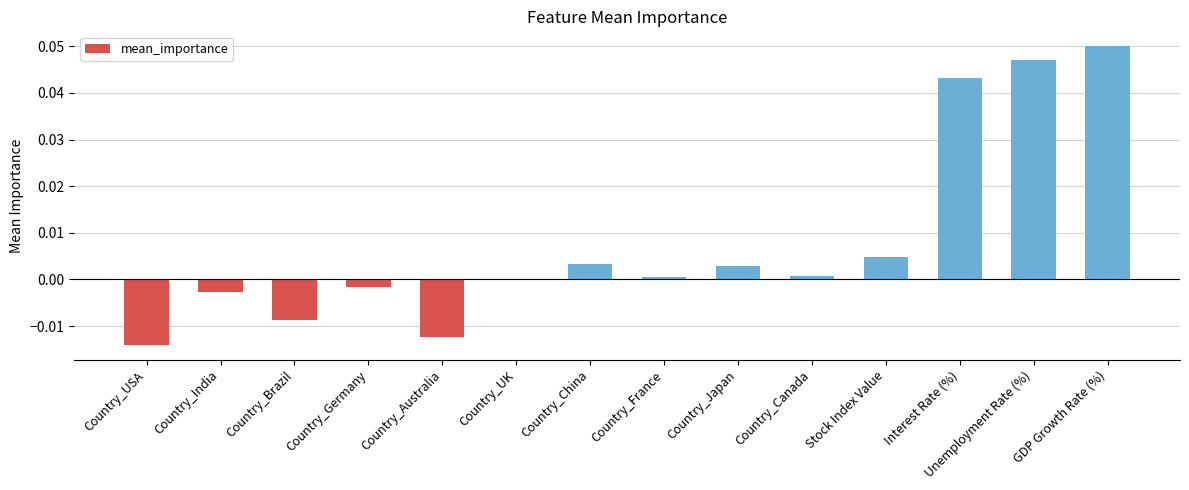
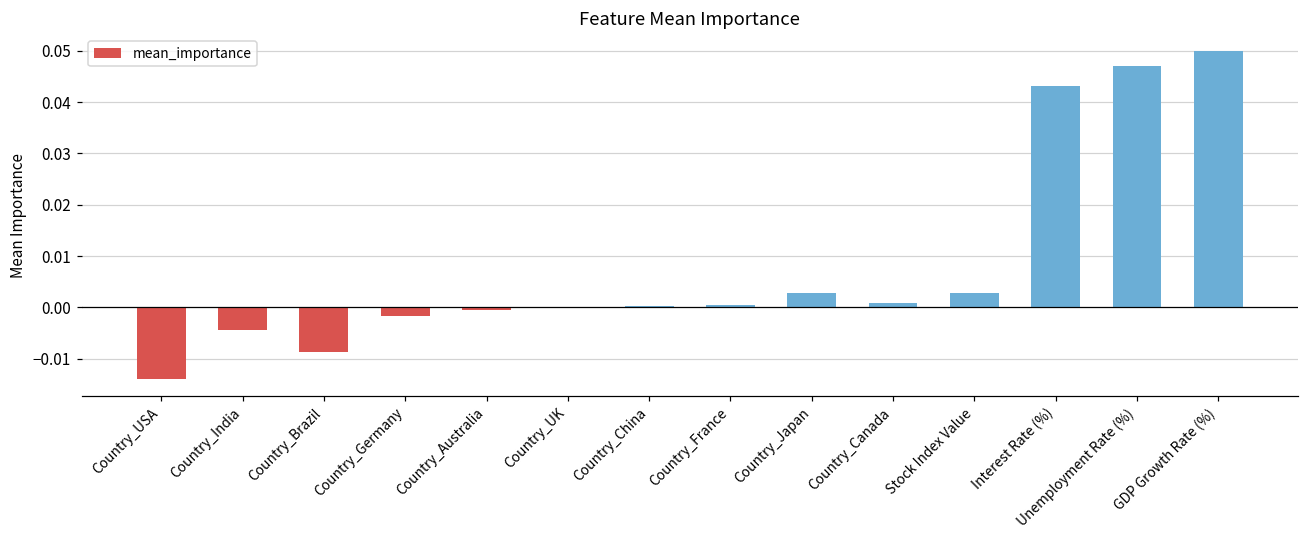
Country_India: -0.003 -> -0.004
Country_Australia: -0.012 -> -0.001
Country_China: 0.003 -> 0.000
Stock Index Value: 0.005 -> 0.003
